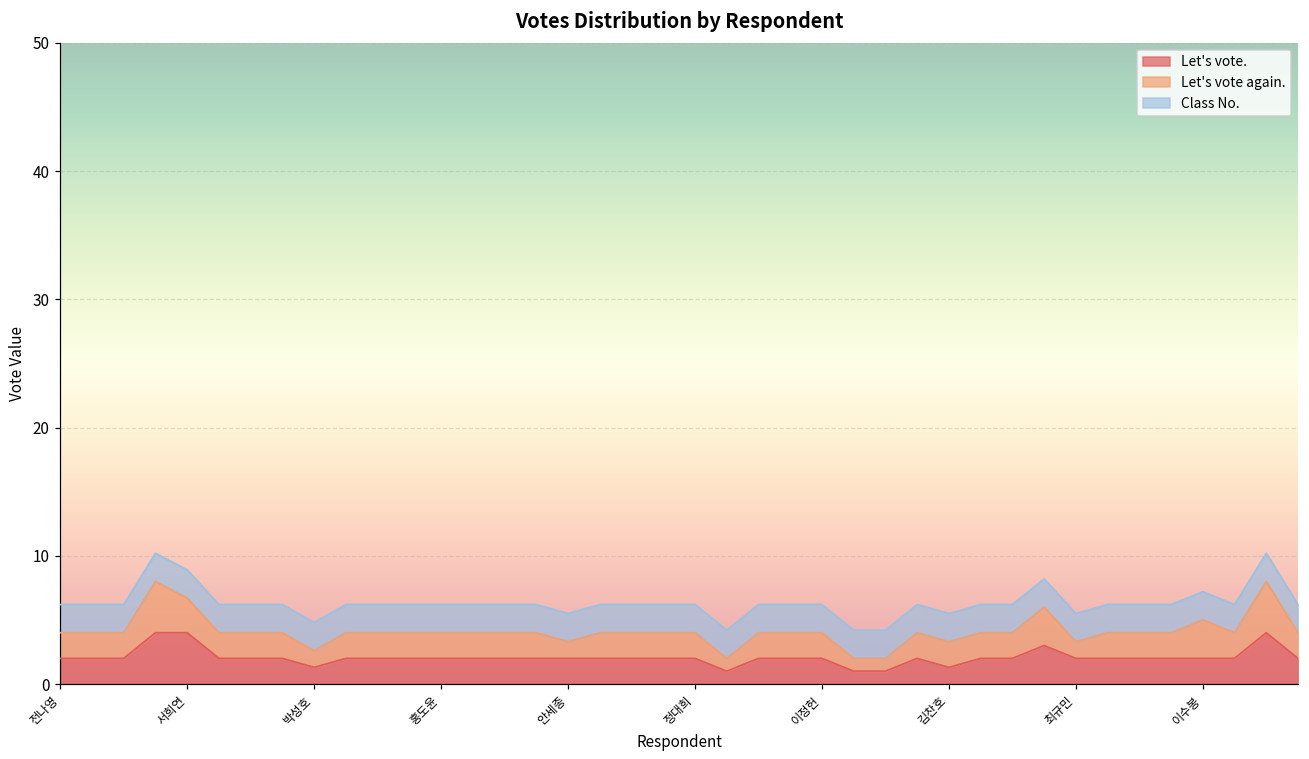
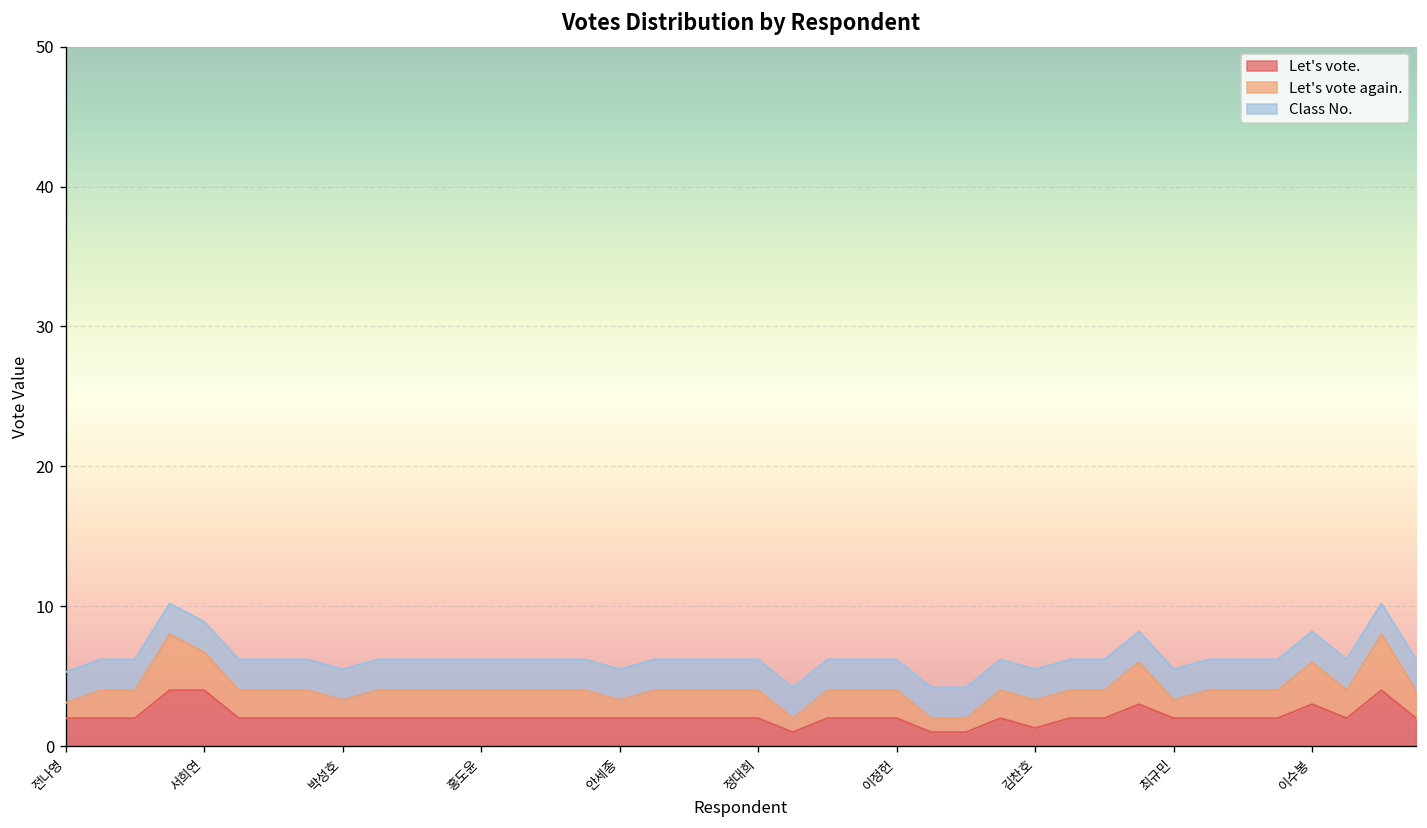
Let's vote again., 전나영: 2.0 -> 1.1
Let's vote., 박성호: 1.3 -> 2.0
Let's vote., 이수봉: 2 -> 3
